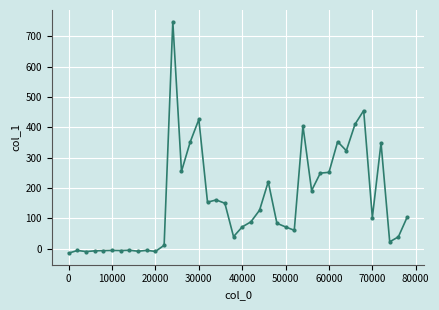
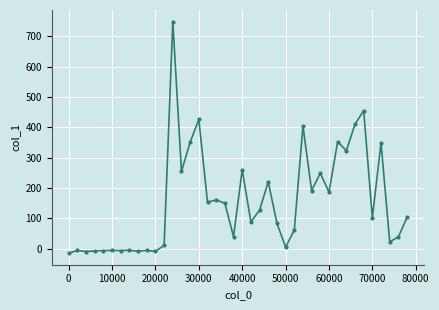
40000: 70 -> 260
50000: 70 -> 10
60000: 250 -> 190
